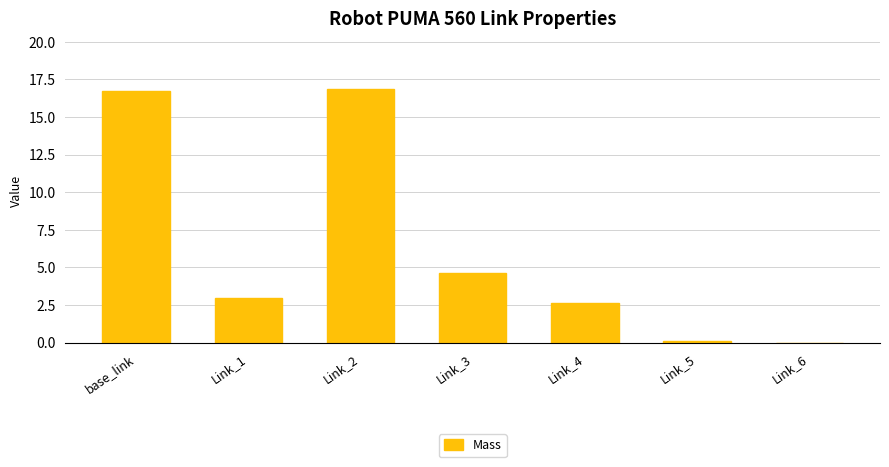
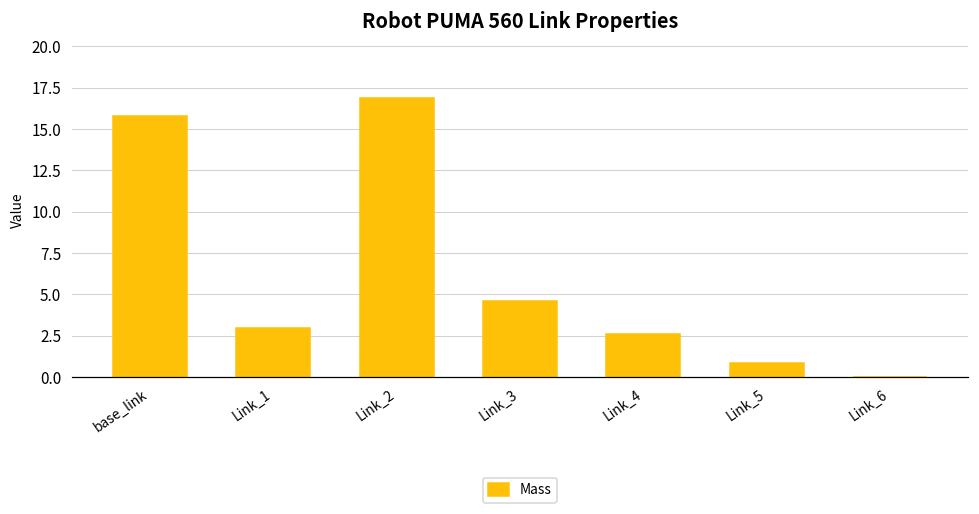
base_link: 16.7 -> 15.8
Link_5: 0.1 -> 0.8
